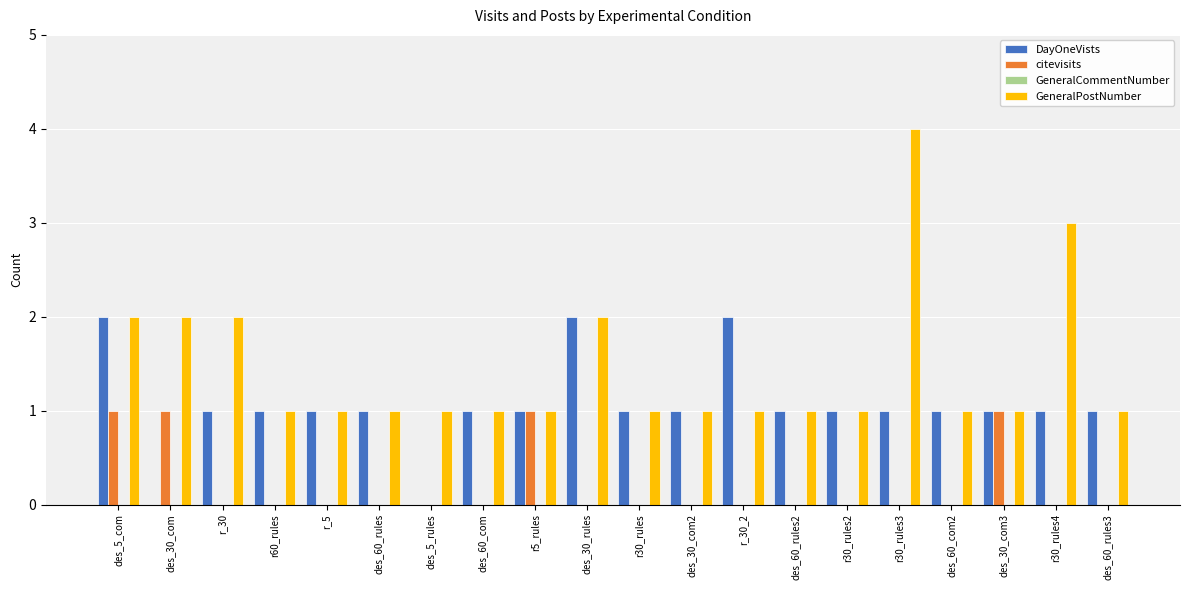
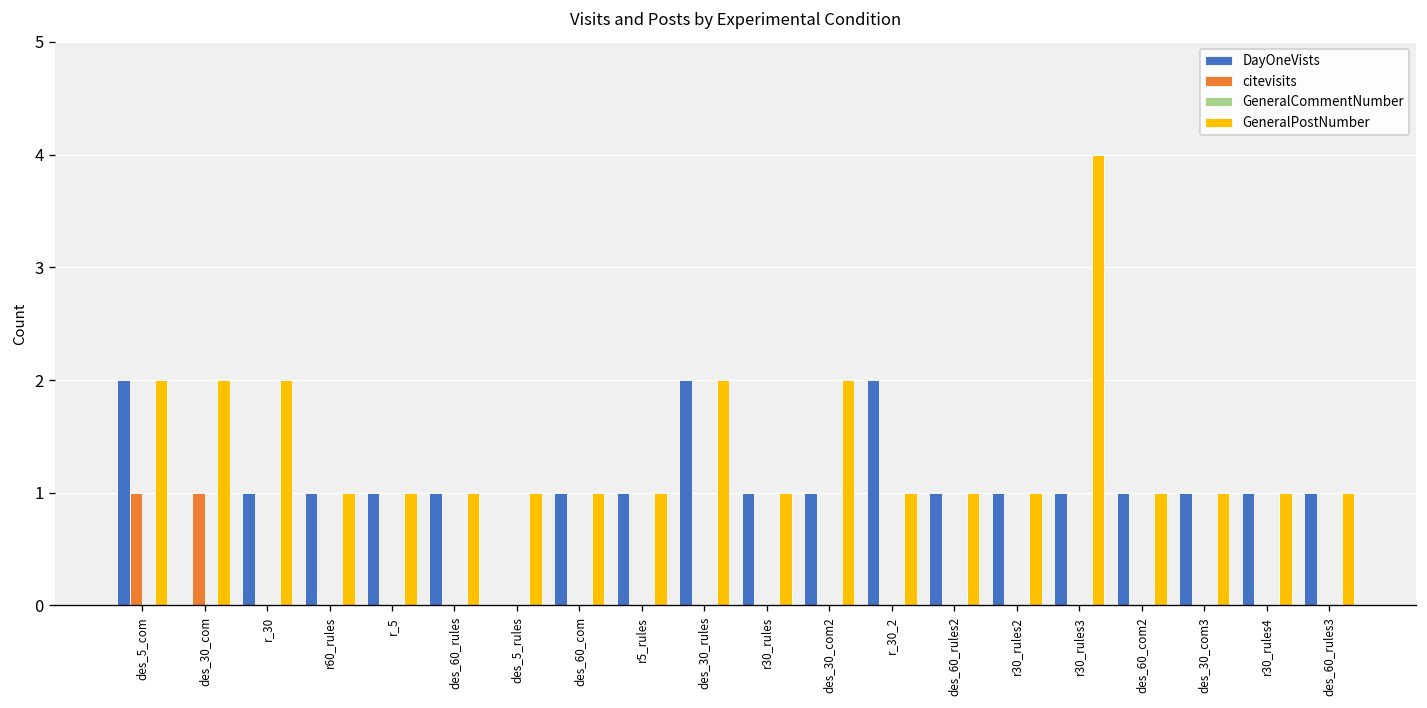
citevisits, r5_rules: 1 -> 0
GeneralPostNumber, des_30_com2: 1 -> 2
citevisits, des_30_com3: 1 -> 0
GeneralPostNumber, r30_rules4: 3 -> 1
